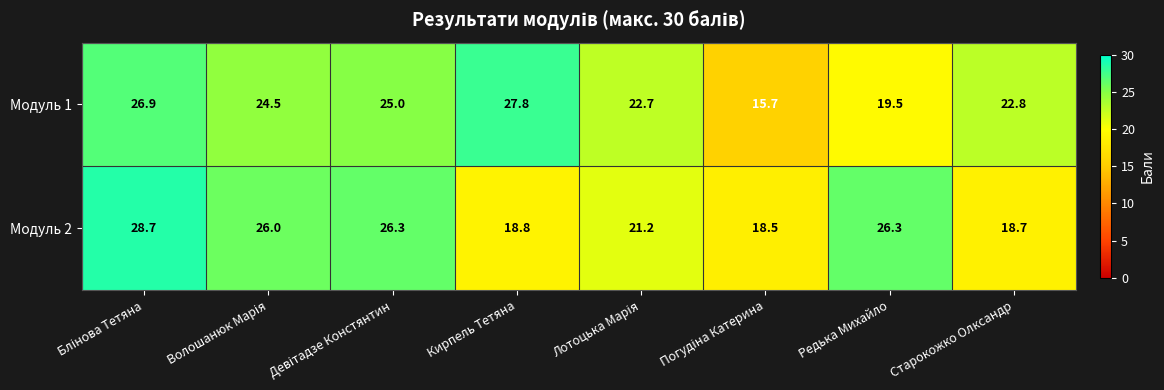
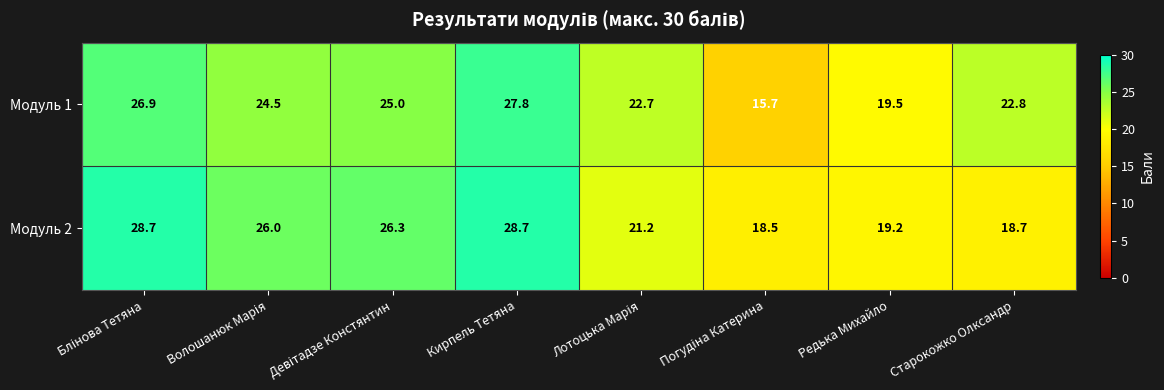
Модуль 2, Кирпель Тетяна: 18.8 -> 28.7
Модуль 2, Редька Михайло: 26.3 -> 19.2
